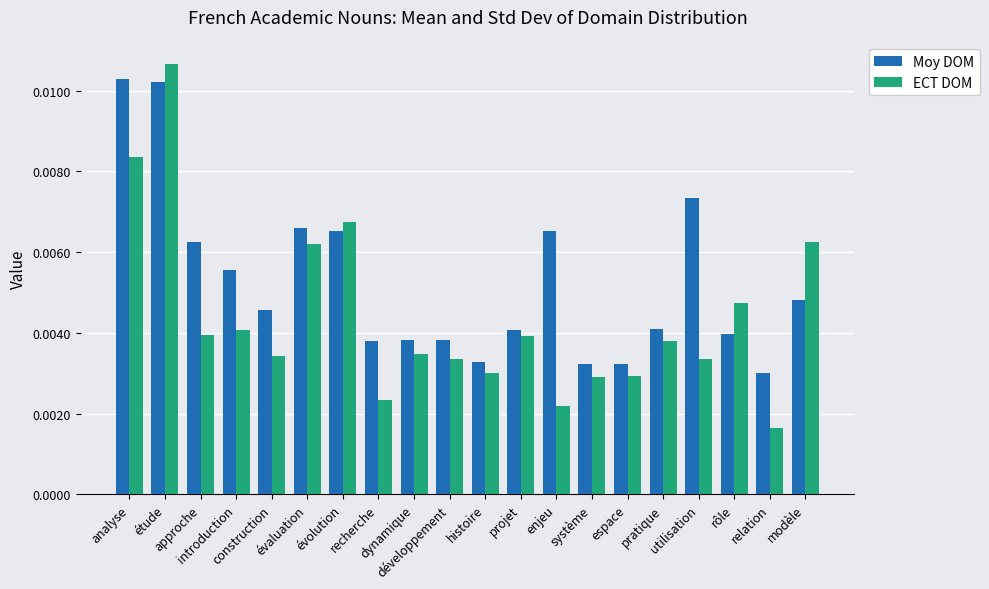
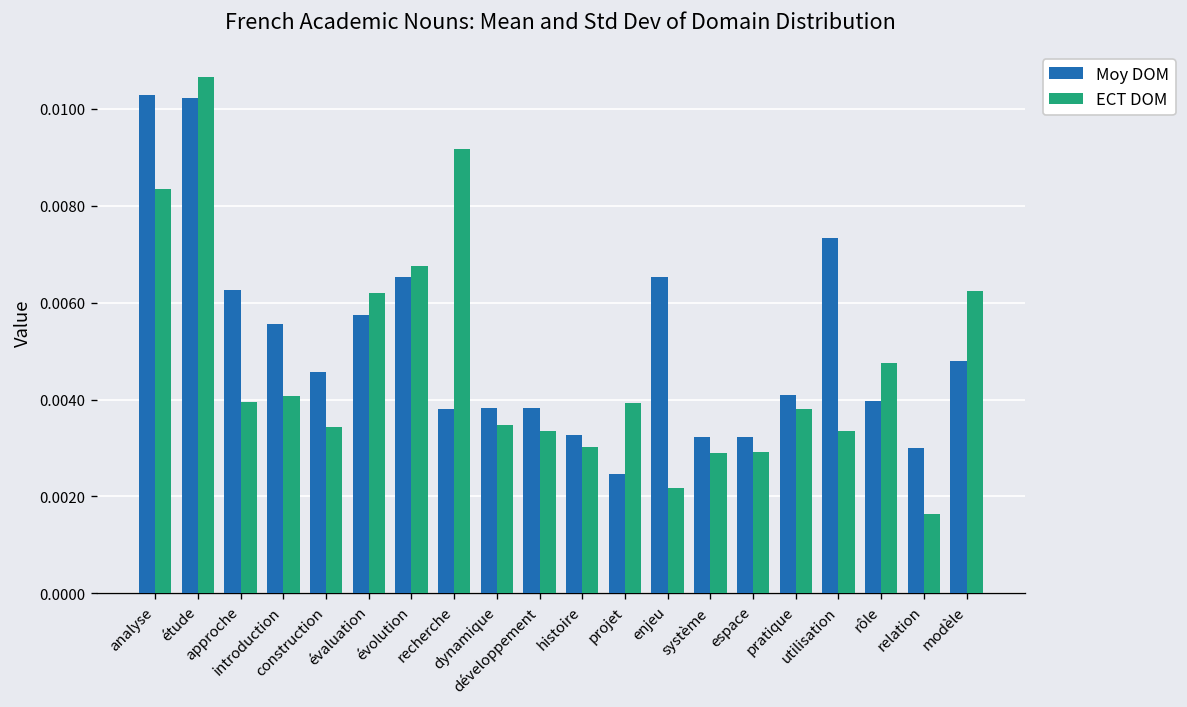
Moy DOM, évaluation: 0.0066 -> 0.0057
ECT DOM, recherche: 0.0023 -> 0.0092
Moy DOM, projet: 0.0041 -> 0.0025
